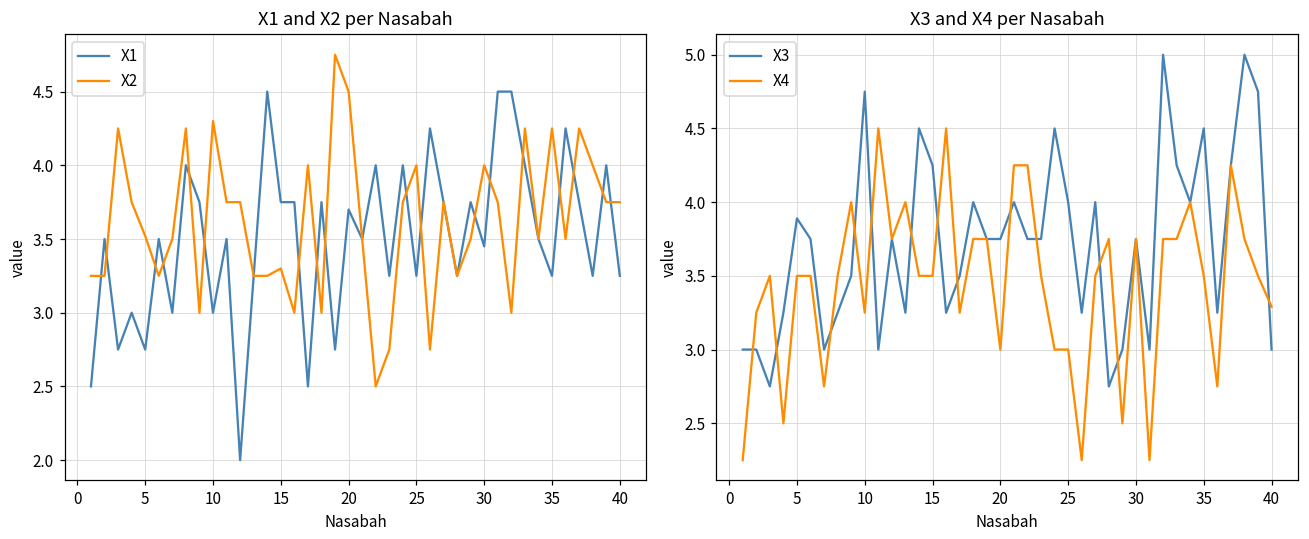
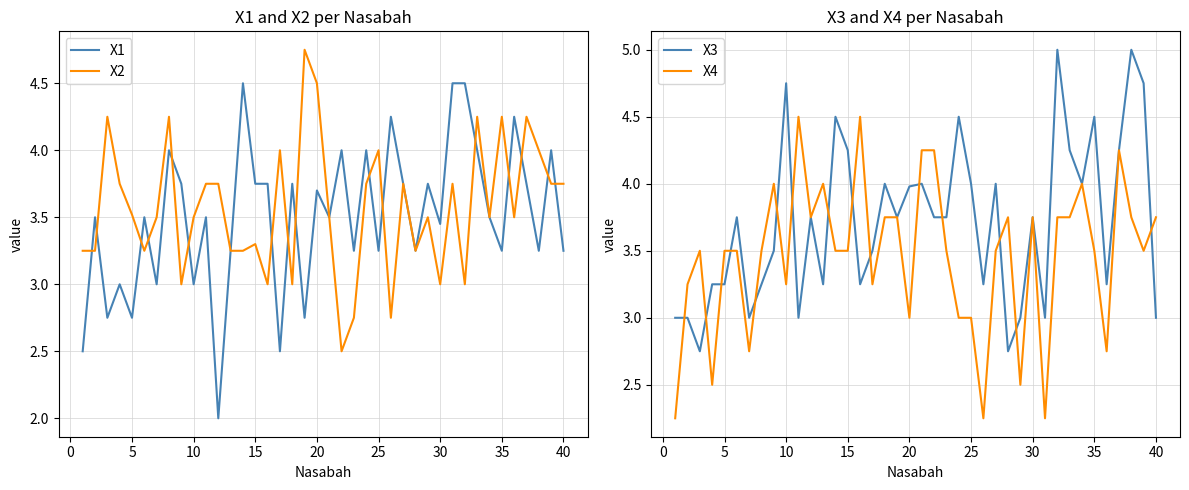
X1 and X2 per Nasabah, X2, 10: 4.3 -> 3.5
X1 and X2 per Nasabah, X2, 30: 4 -> 3
X3 and X4 per Nasabah, X3, 5: 3.89 -> 3.25
X3 and X4 per Nasabah, X3, 20: 3.75 -> 3.98
X3 and X4 per Nasabah, X4, 40: 3.29 -> 3.75
